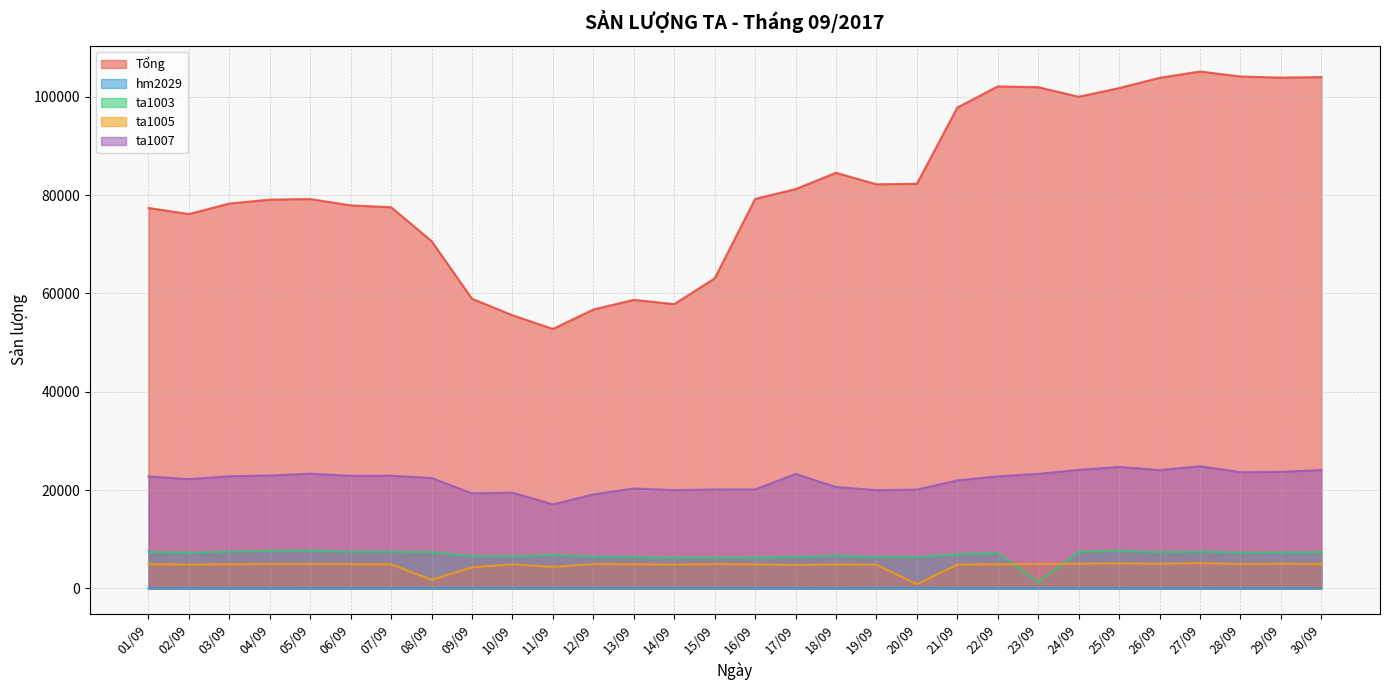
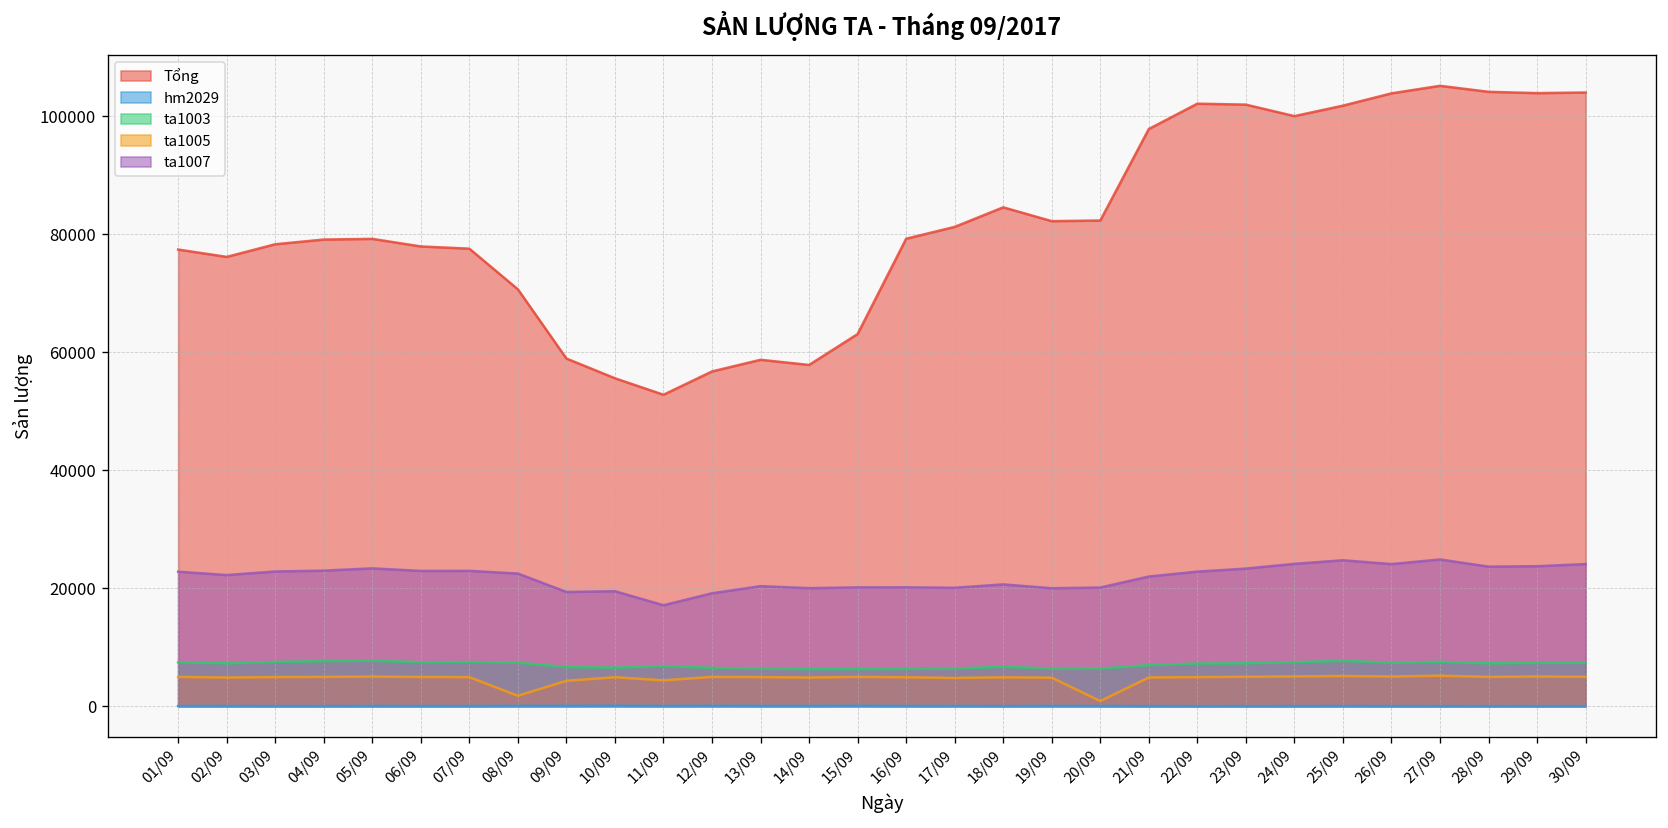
ta1007, 17/09: 23000 -> 20000
ta1003, 23/09: 1000 -> 7000
